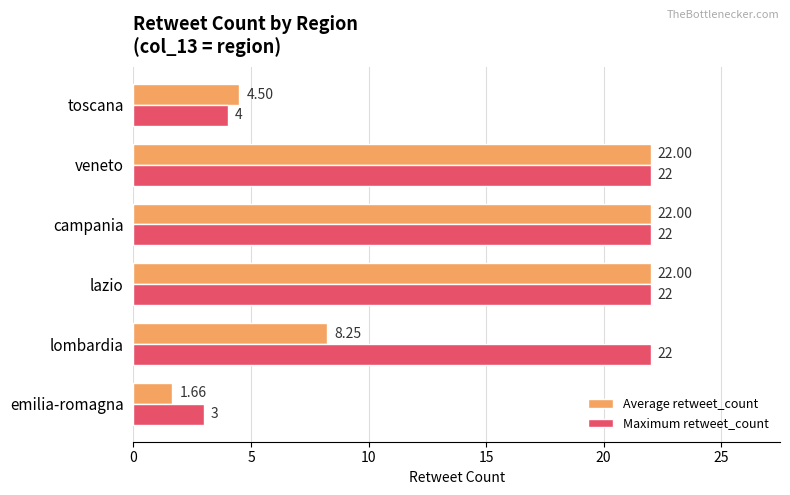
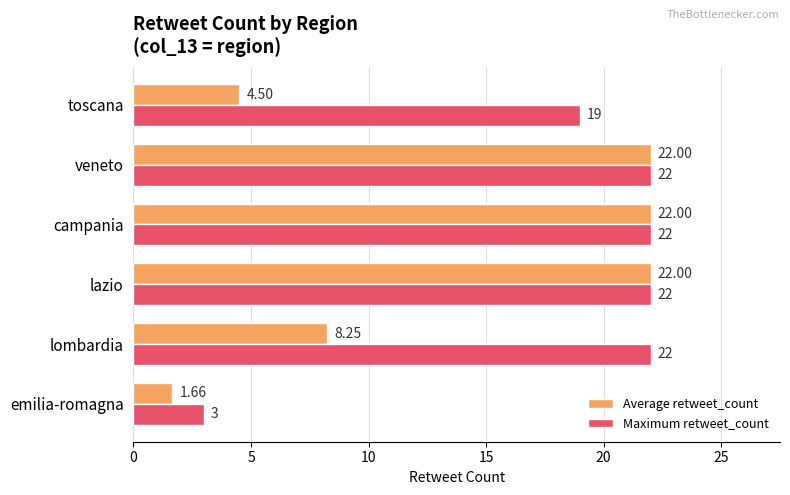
Maximum retweet_count, toscana: 4 -> 19
